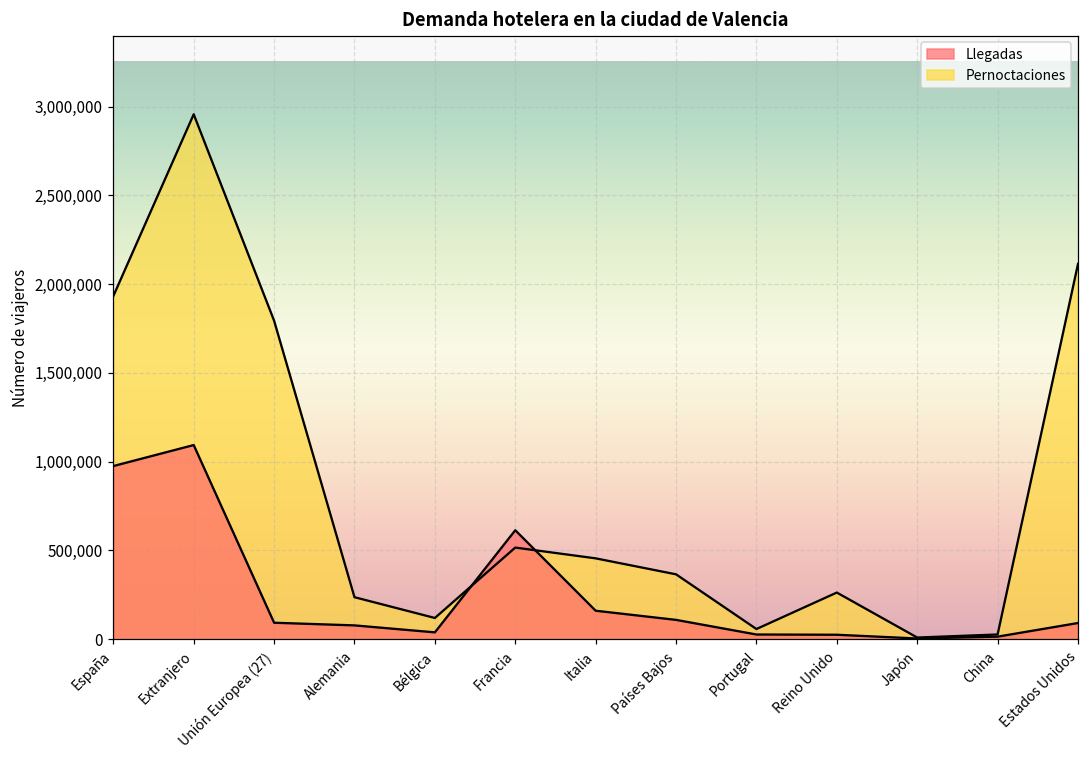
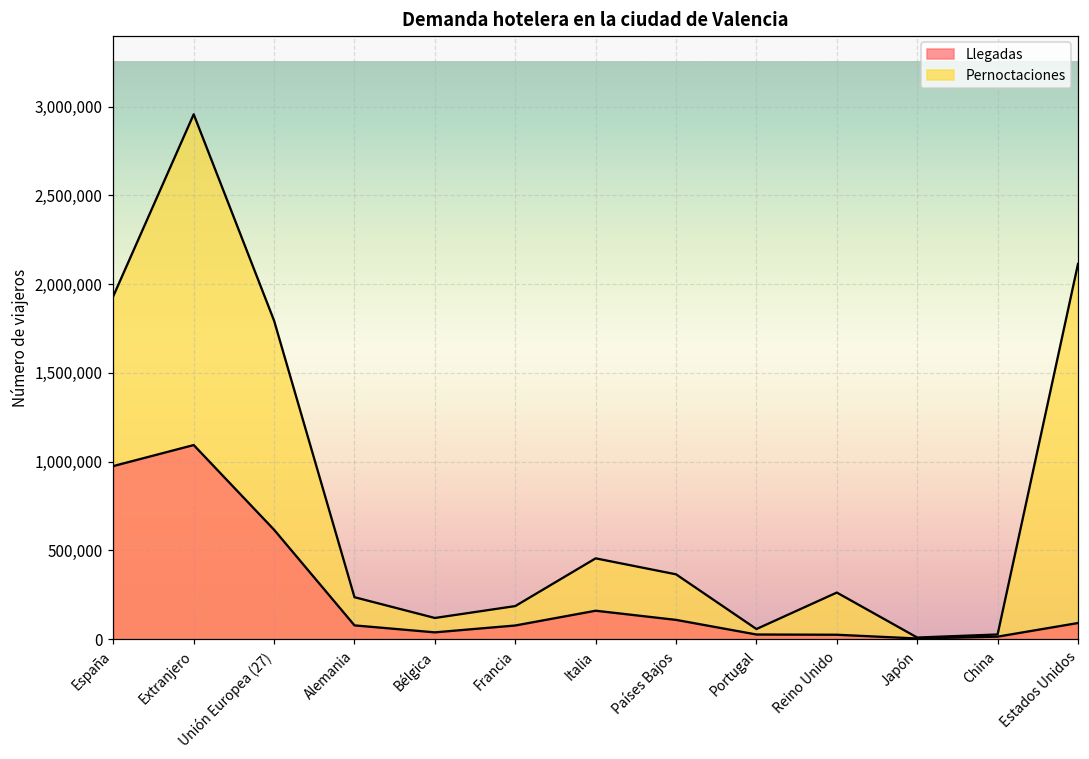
Llegadas, Unión Europea (27): 90,000 -> 620,000
Llegadas, Francia: 610,000 -> 80,000
Pernoctaciones, Francia: 520,000 -> 190,000
